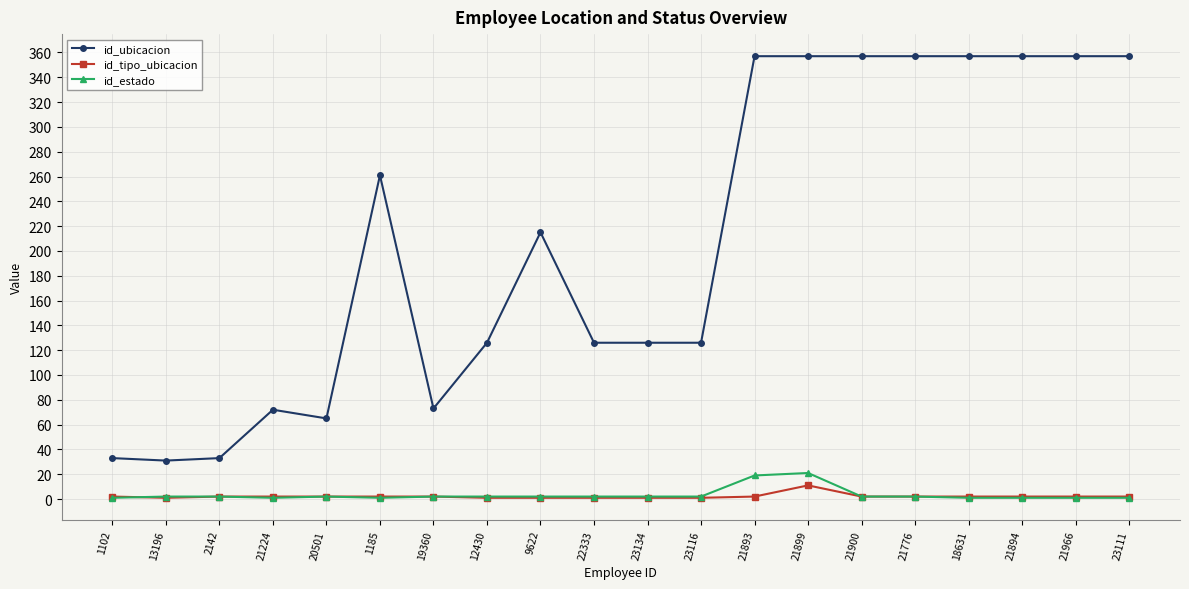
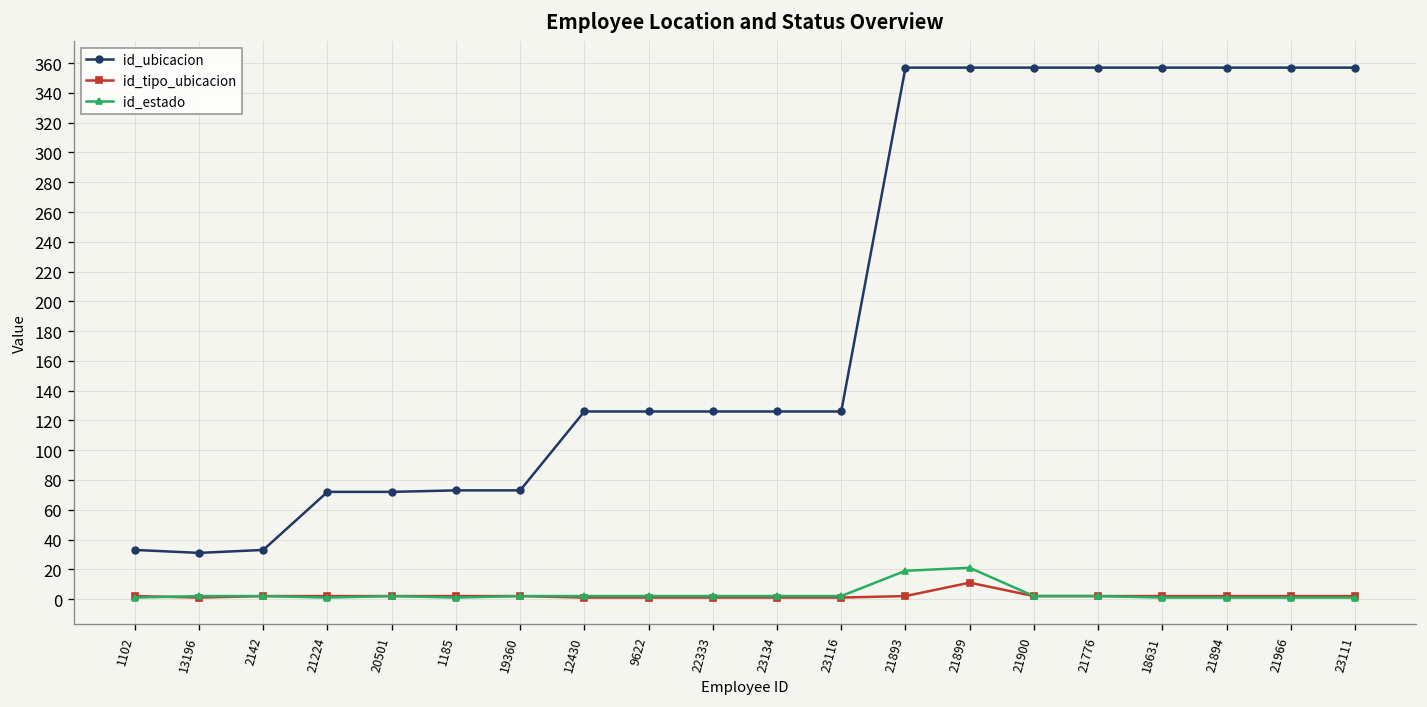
id_ubicacion, 20501: 65 -> 72
id_ubicacion, 1185: 261 -> 73
id_ubicacion, 9622: 215 -> 126
